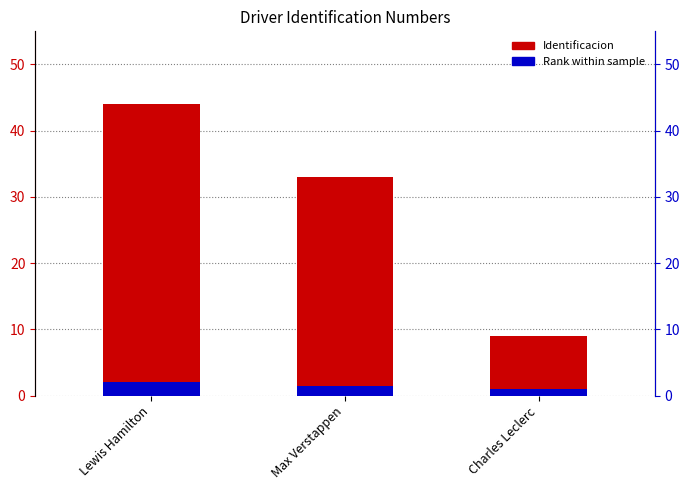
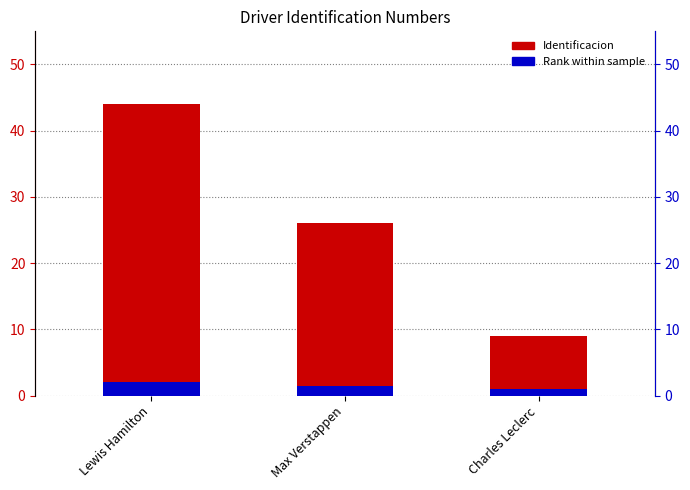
Identificacion, Max Verstappen: 33 -> 26
